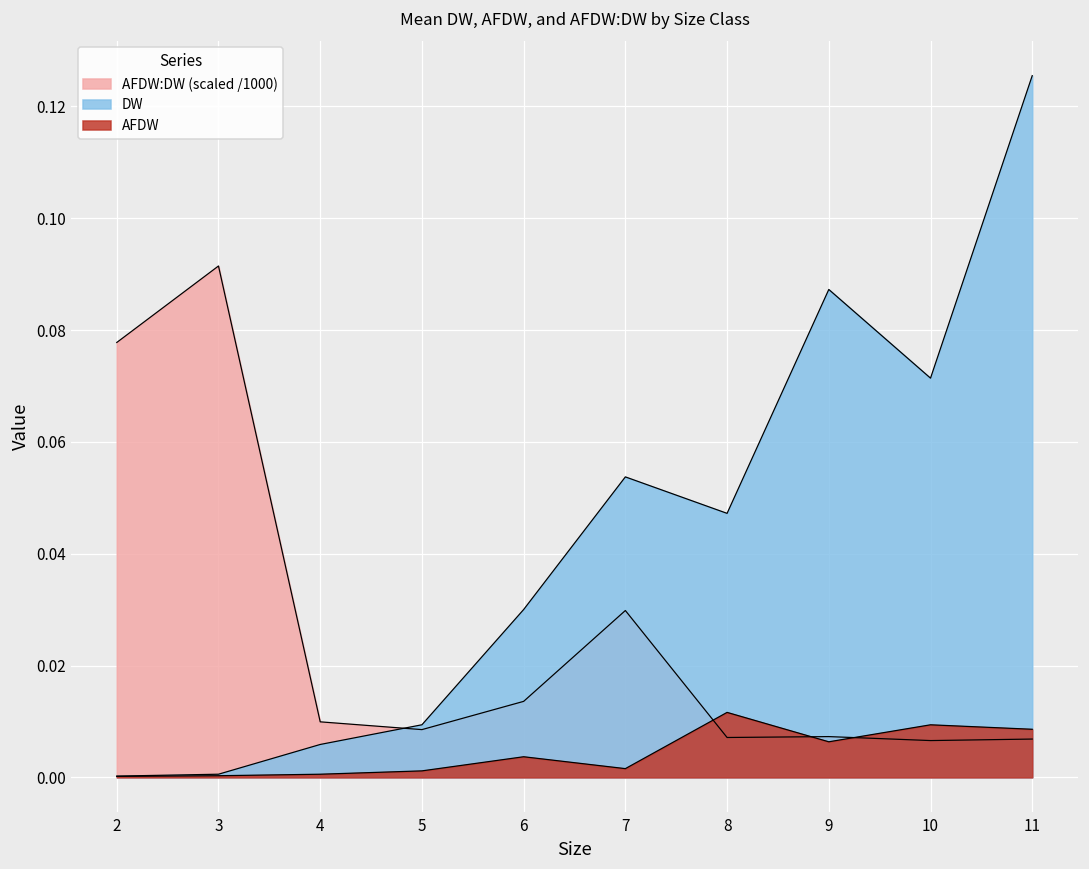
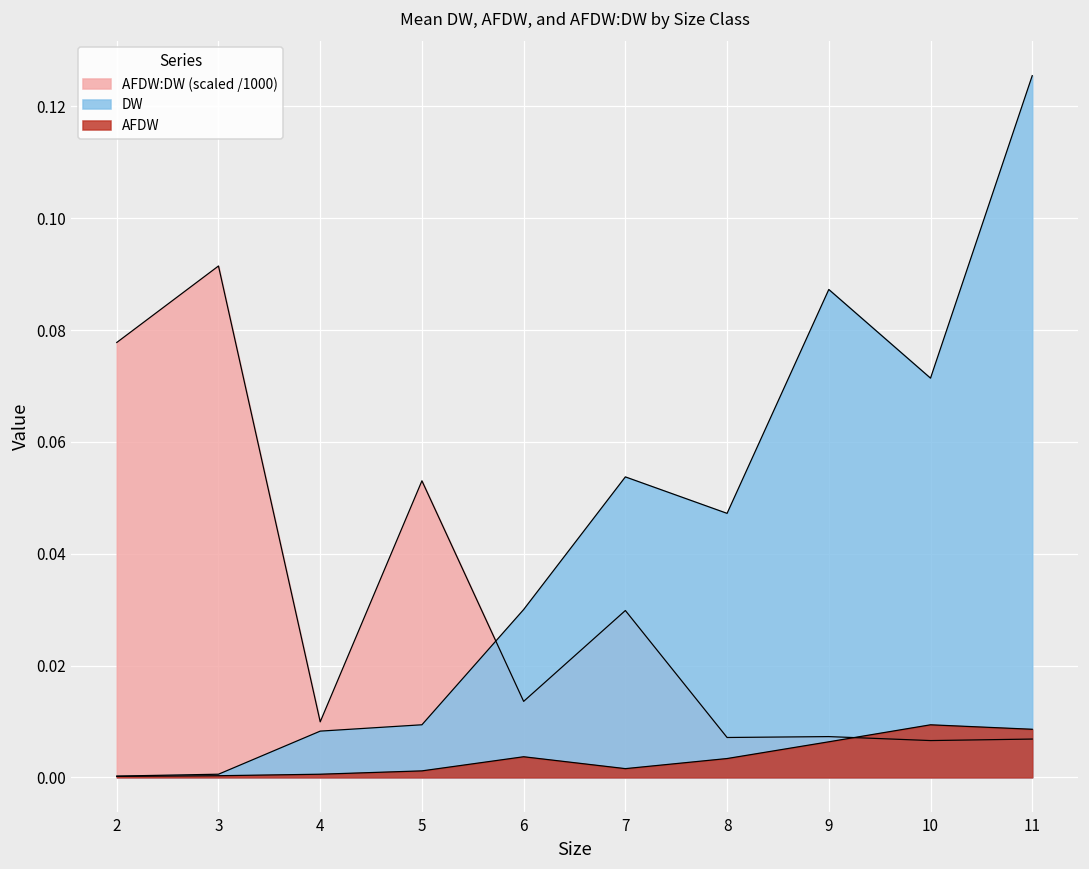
DW, 4: 0.006 -> 0.008
AFDW:DW (scaled /1000), 5: 0.009 -> 0.053
AFDW, 8: 0.012 -> 0.003
